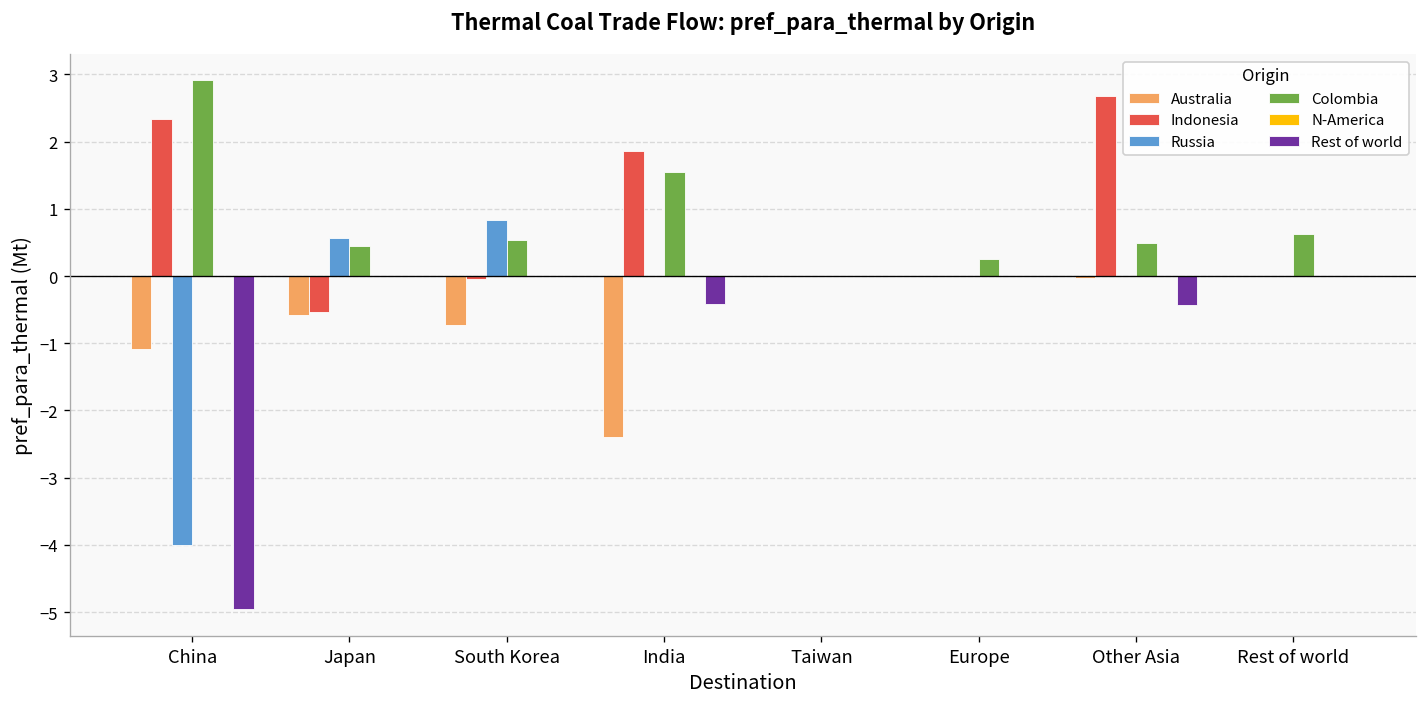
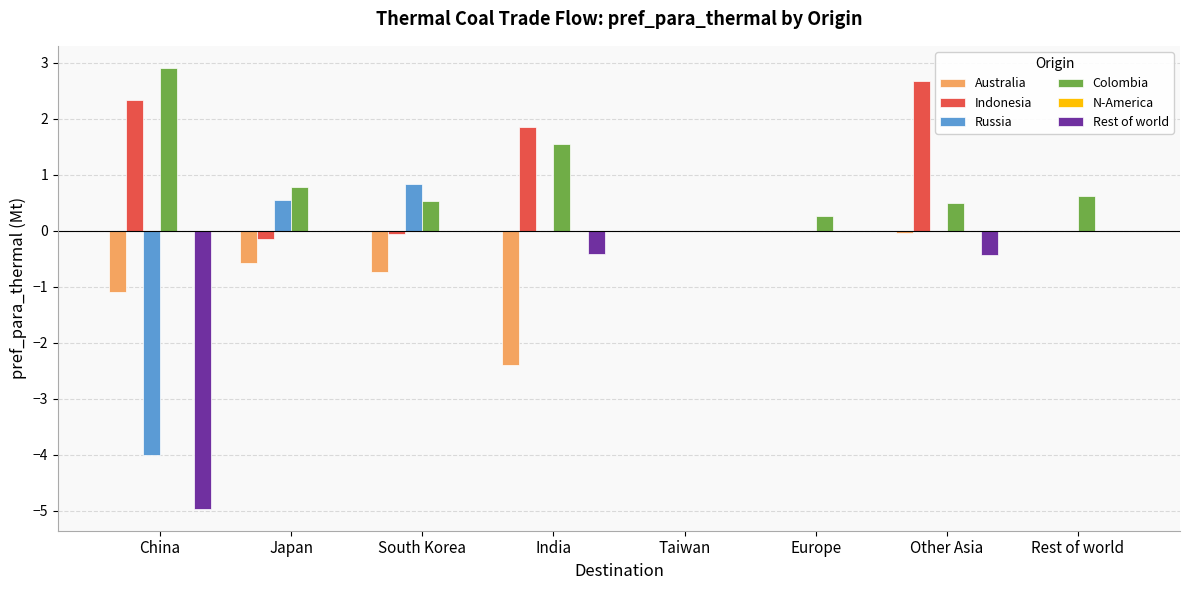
Indonesia, Japan: -0.5 -> -0.1
Colombia, Japan: 0.4 -> 0.8
